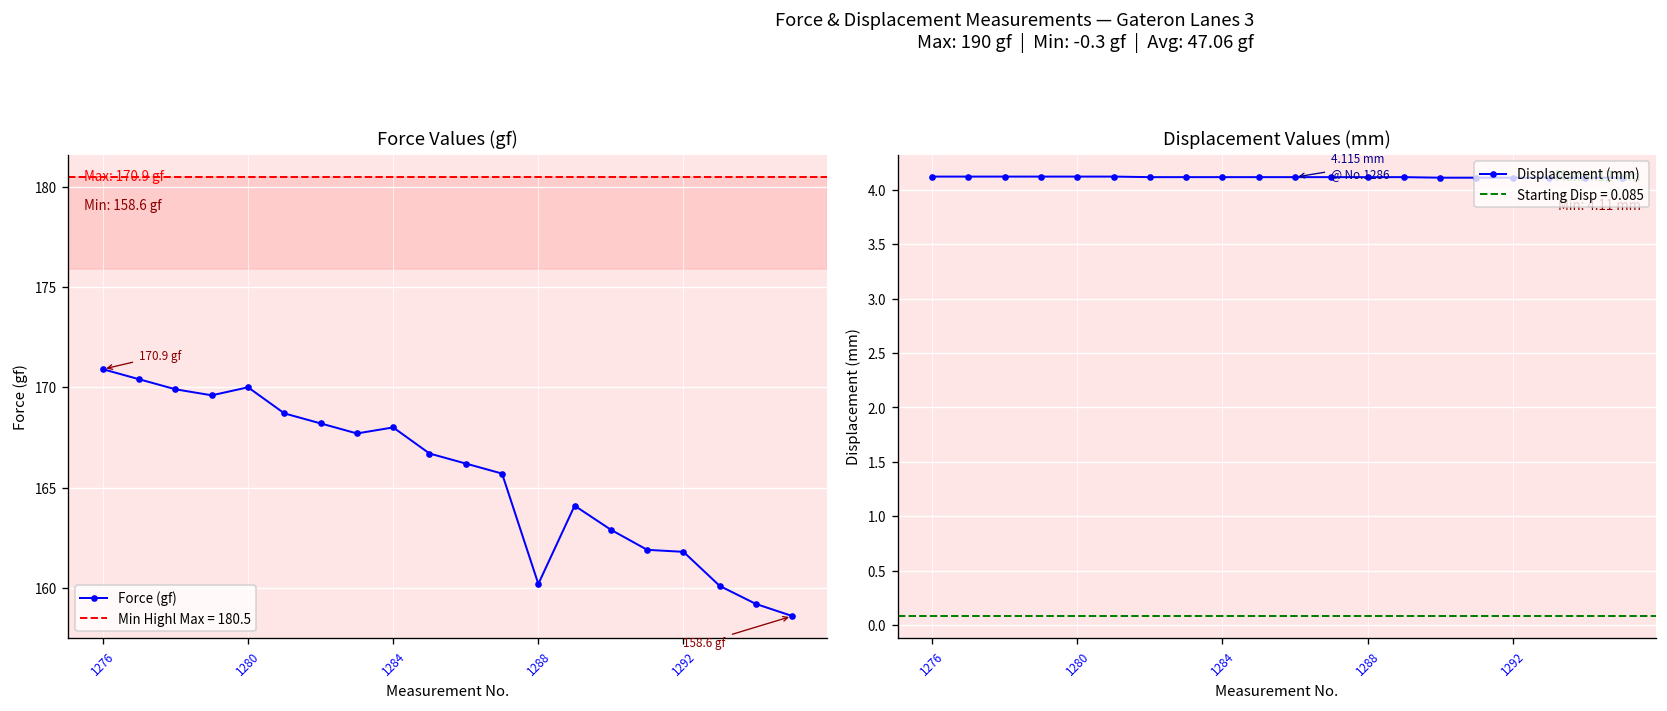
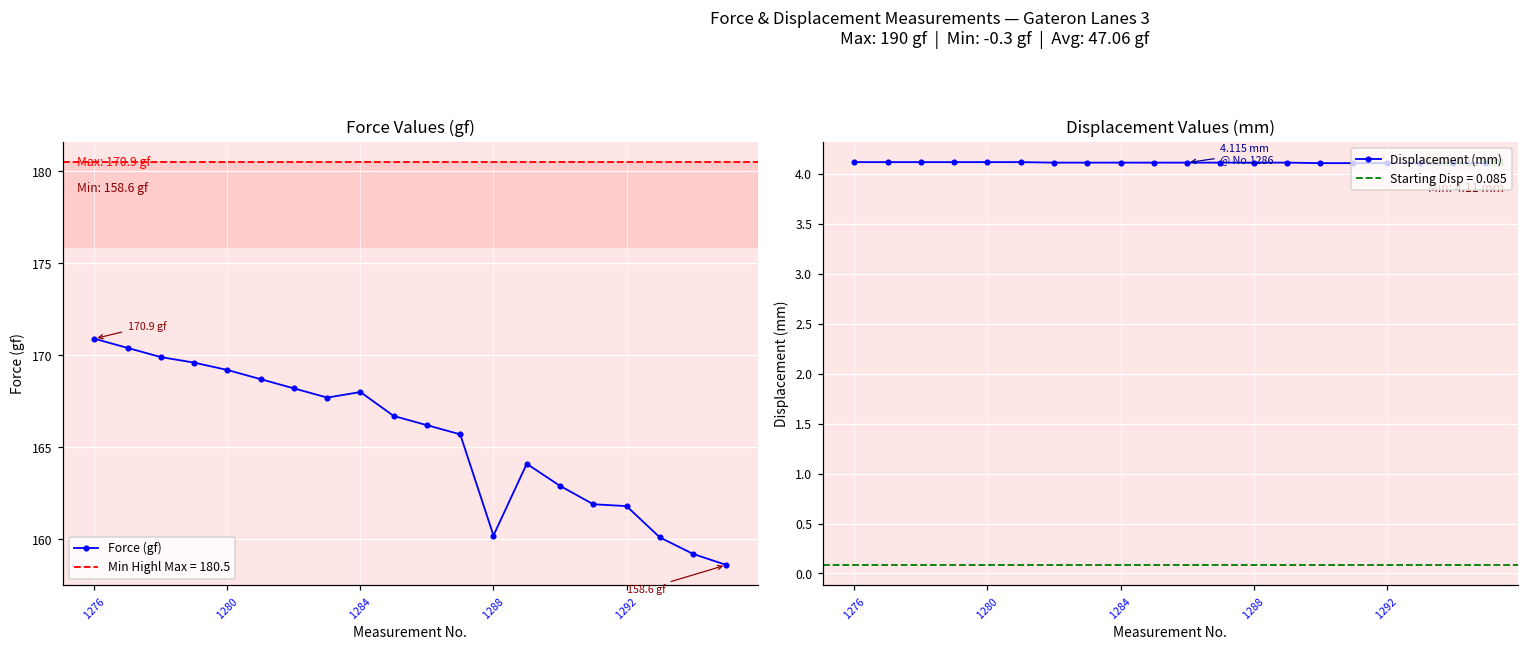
Force Values (gf), 1280: 170.0 -> 169.2
